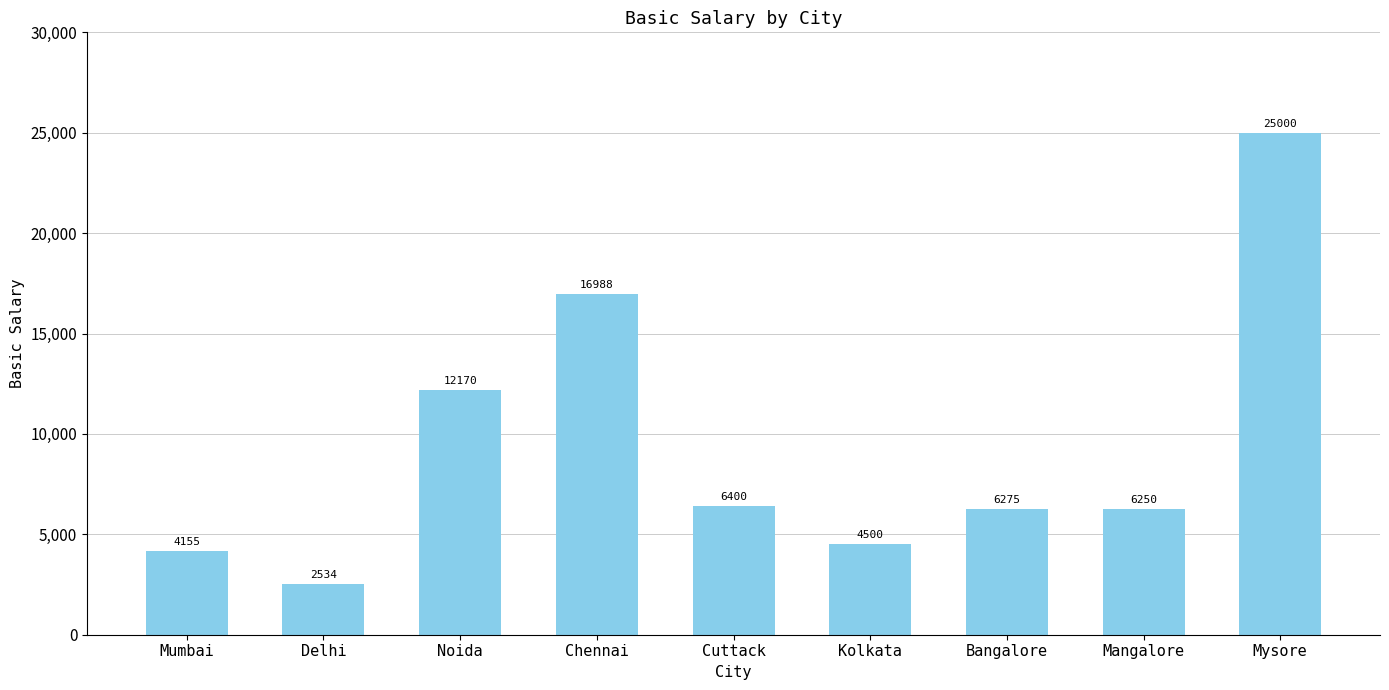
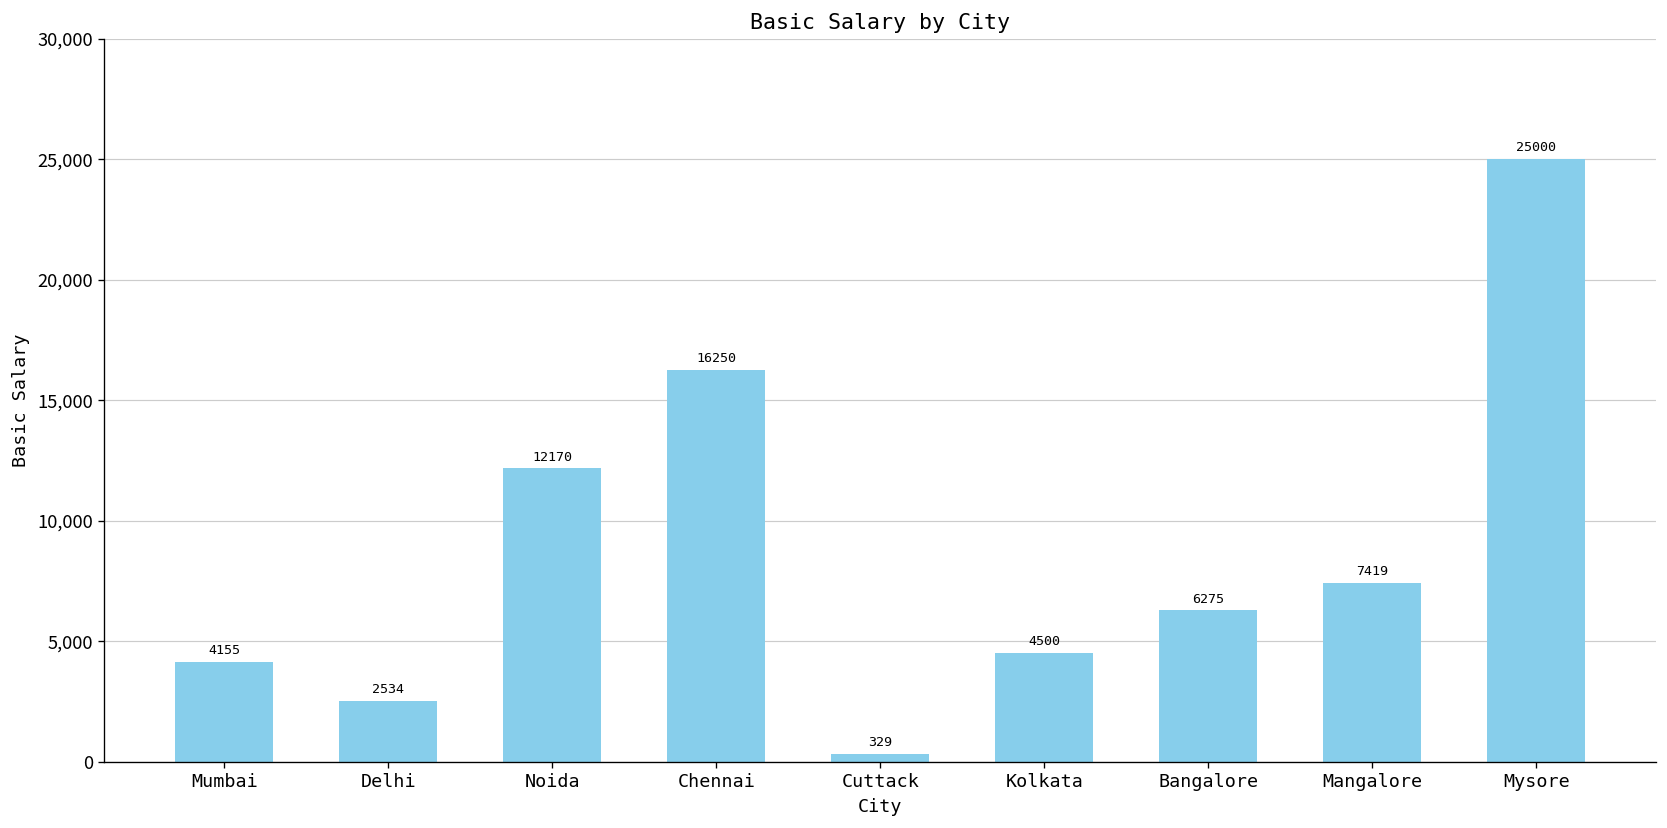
Chennai: 16988 -> 16250
Cuttack: 6400 -> 329
Mangalore: 6250 -> 7419
